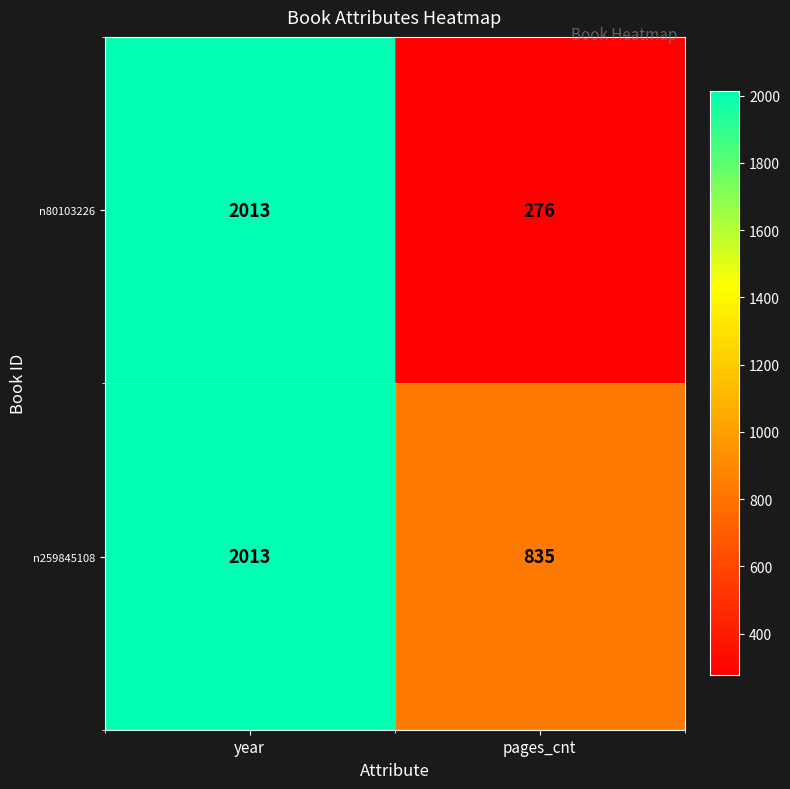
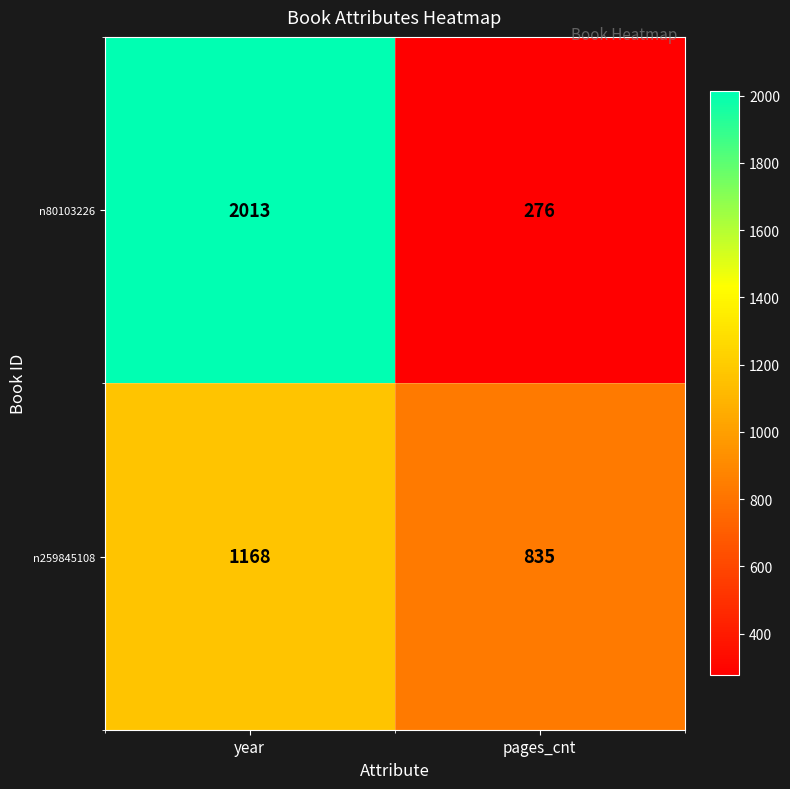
n259845108, year: 2013 -> 1168
